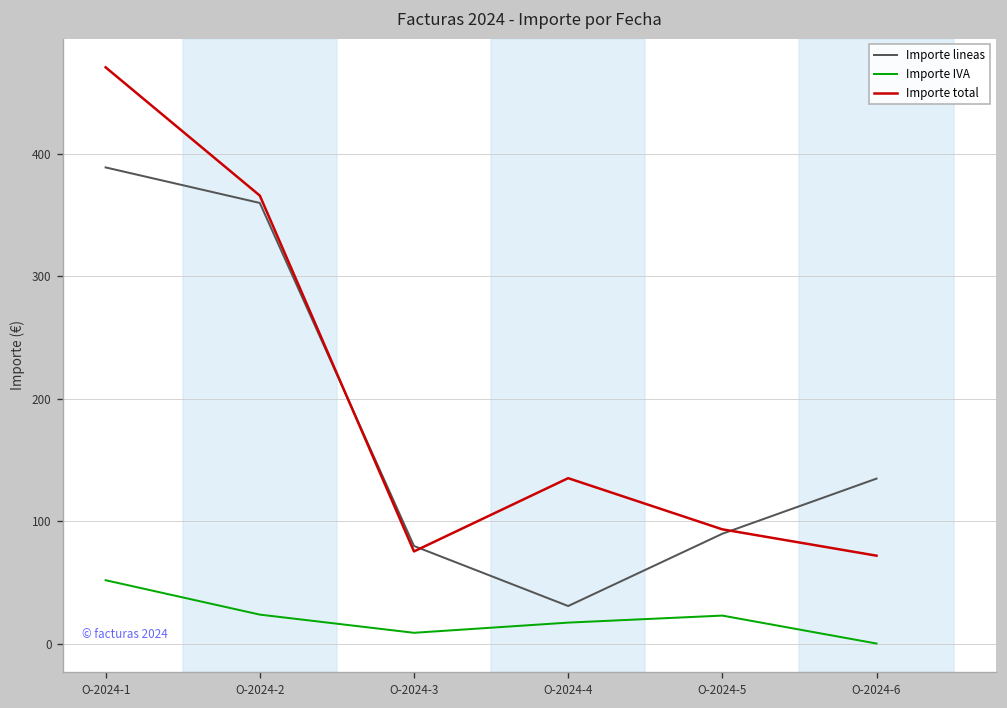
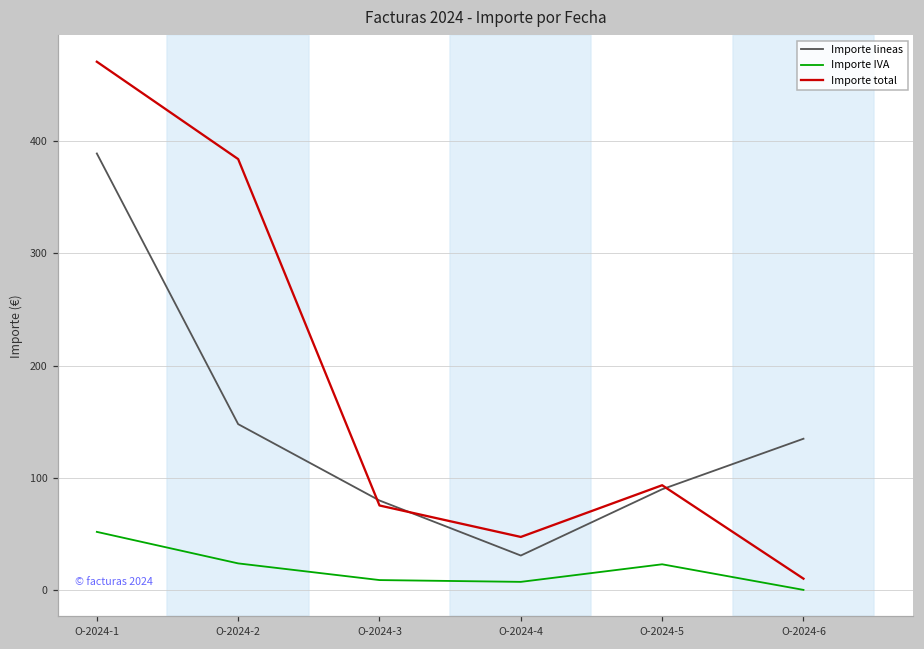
Importe lineas, O-2024-2: 360 -> 148
Importe total, O-2024-2: 366 -> 384
Importe IVA, O-2024-4: 17 -> 8
Importe total, O-2024-4: 135 -> 48
Importe total, O-2024-6: 72 -> 10
